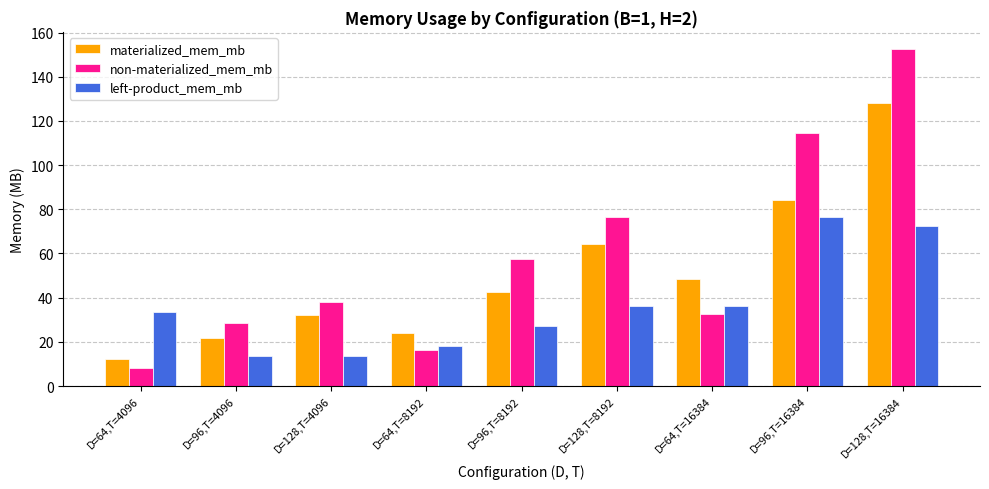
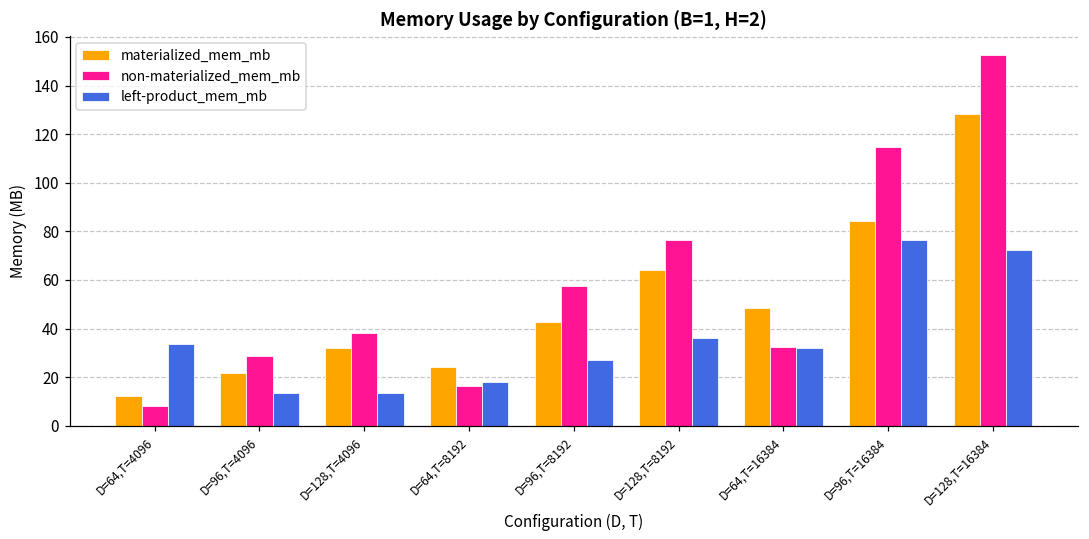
left-product_mem_mb, D=64,T=16384: 36 -> 32
